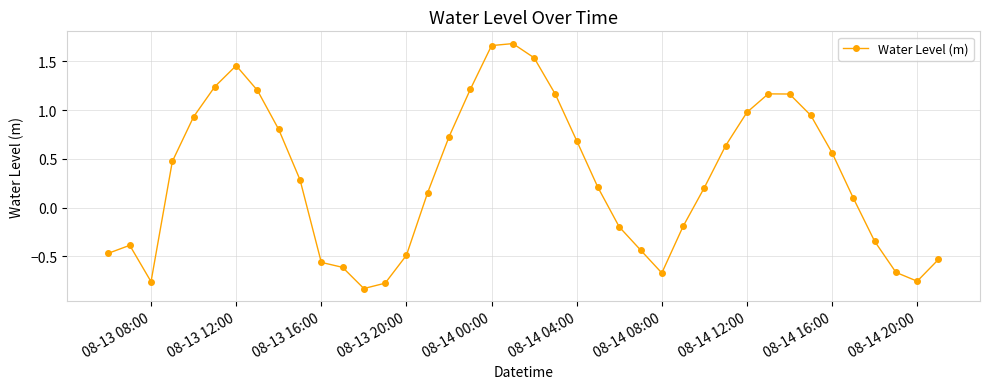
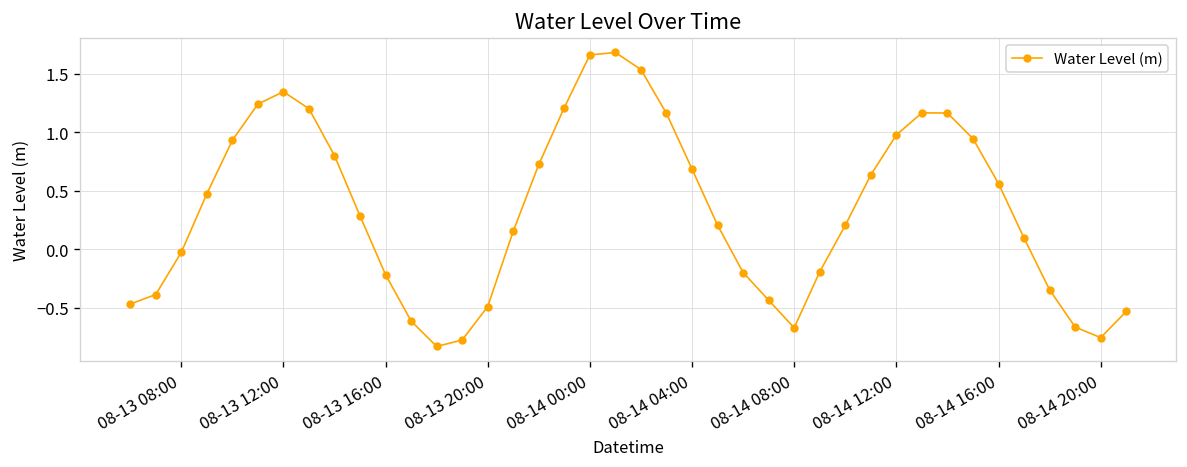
08-13 08:00: -0.8 -> 0.0
08-13 12:00: 1.5 -> 1.3
08-13 16:00: -0.6 -> -0.2
